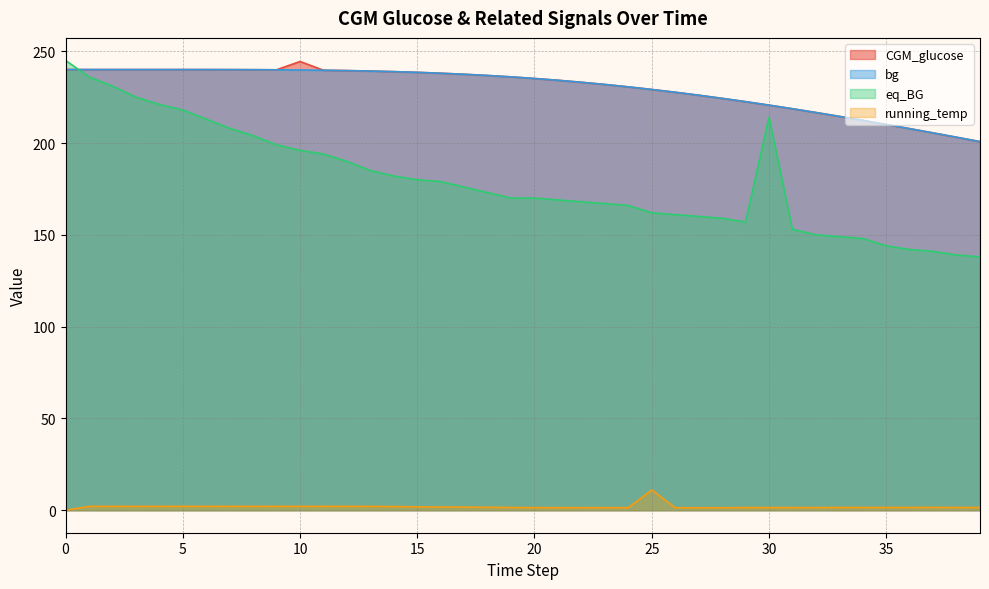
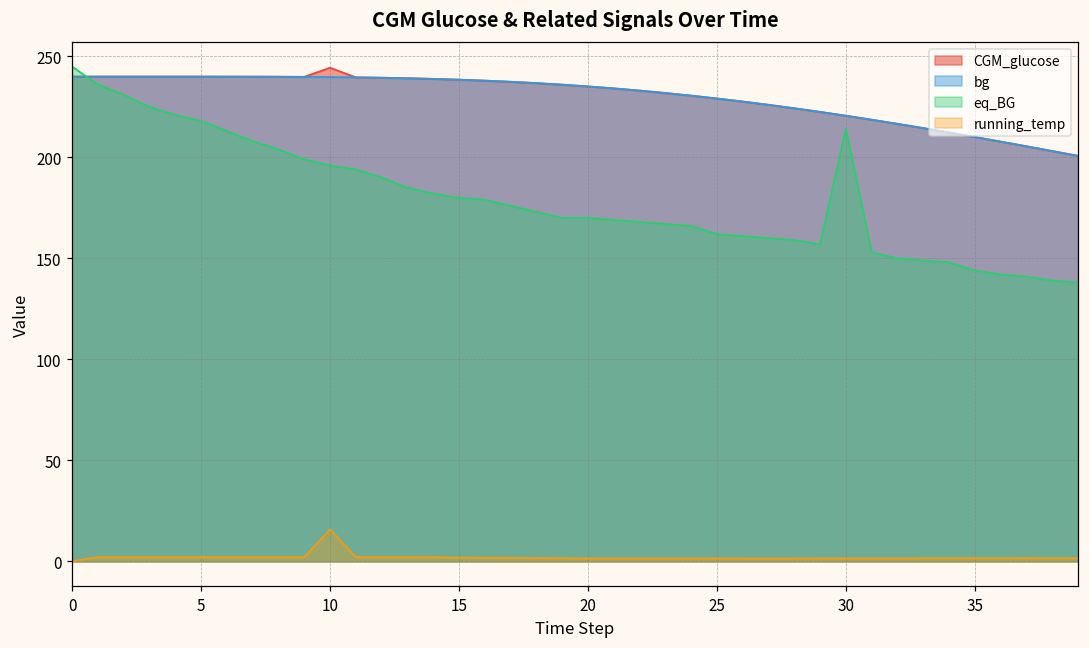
running_temp, 10: 2 -> 16
running_temp, 25: 11 -> 1
